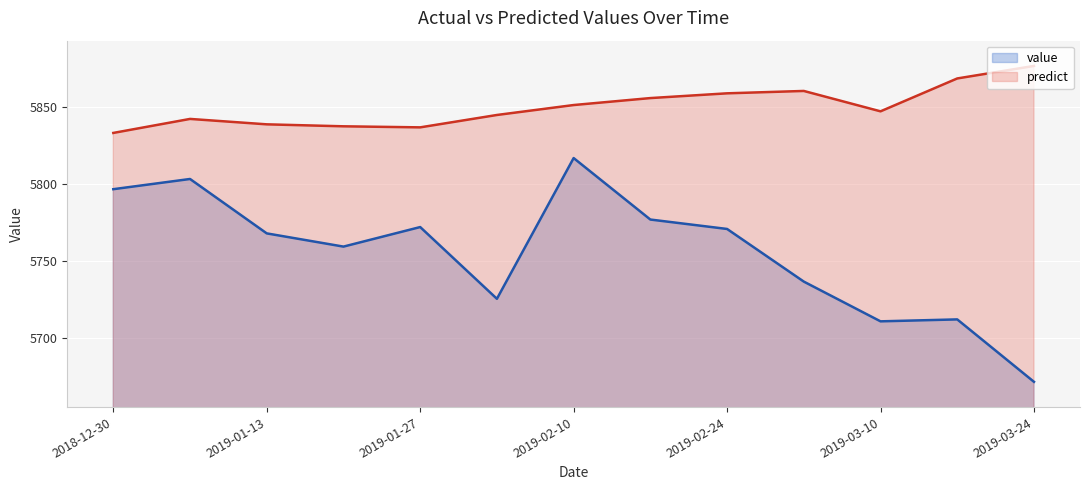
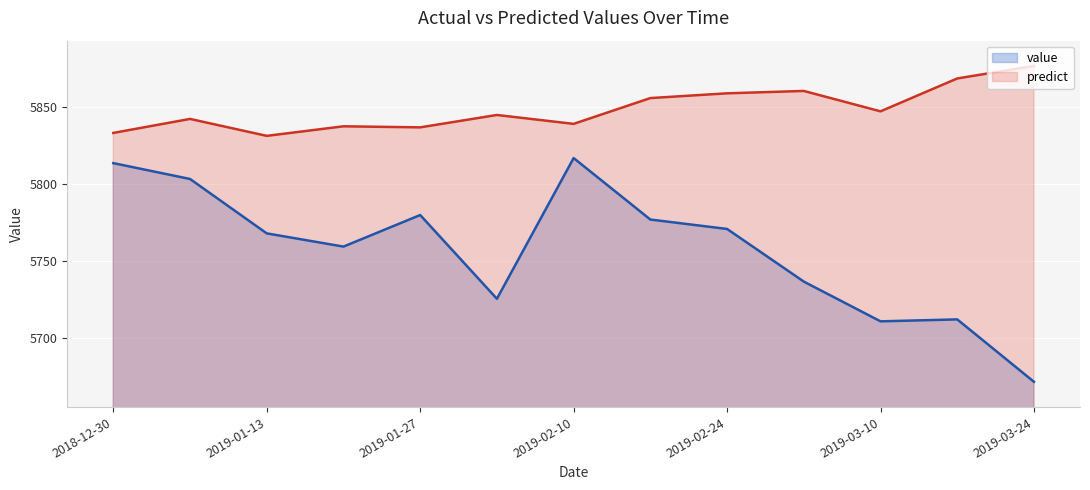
value, 2018-12-30: 5797 -> 5814
predict, 2019-01-13: 5839 -> 5831
value, 2019-01-27: 5772 -> 5780
predict, 2019-02-10: 5851 -> 5839
